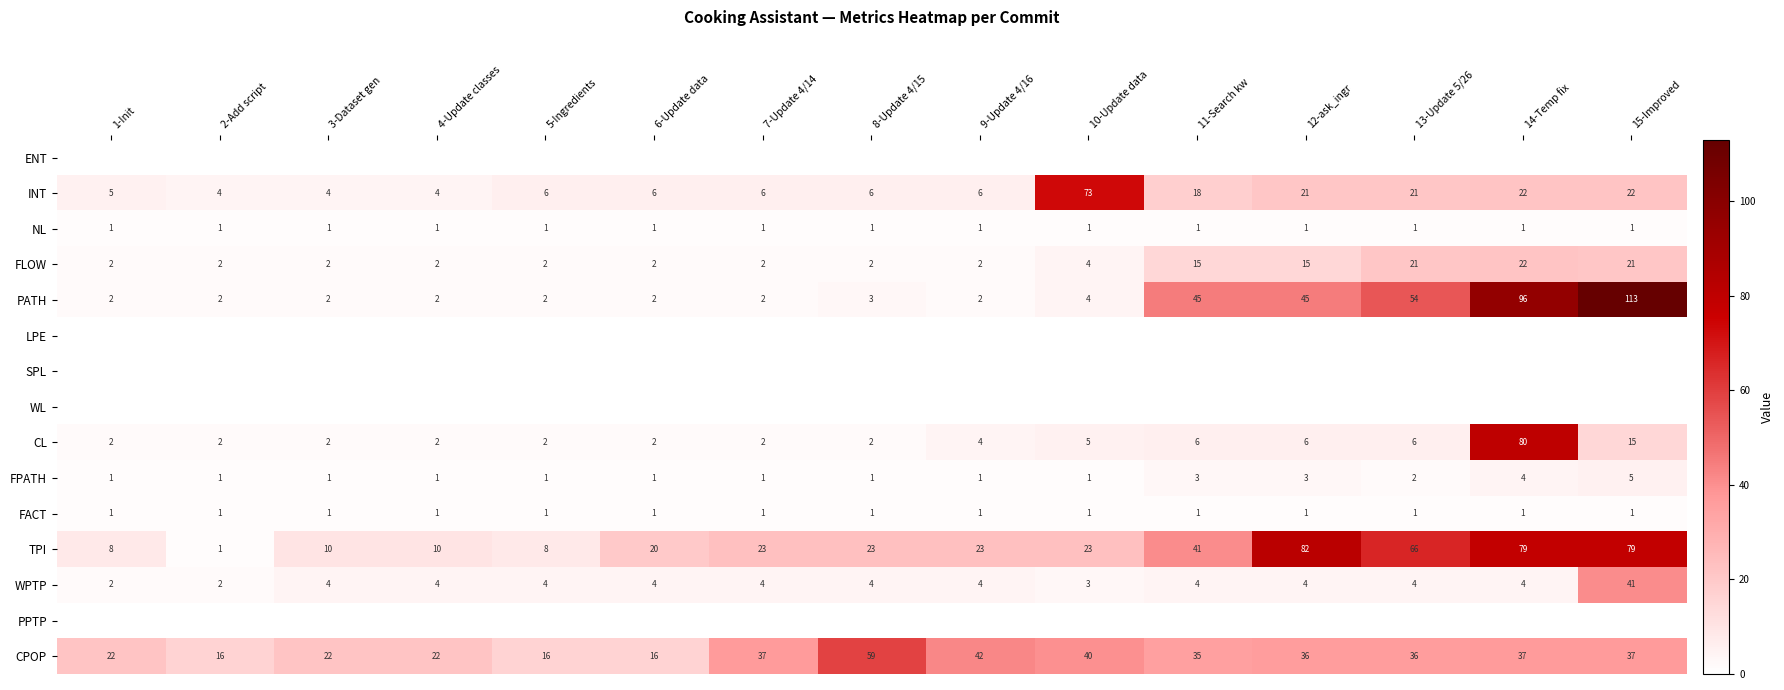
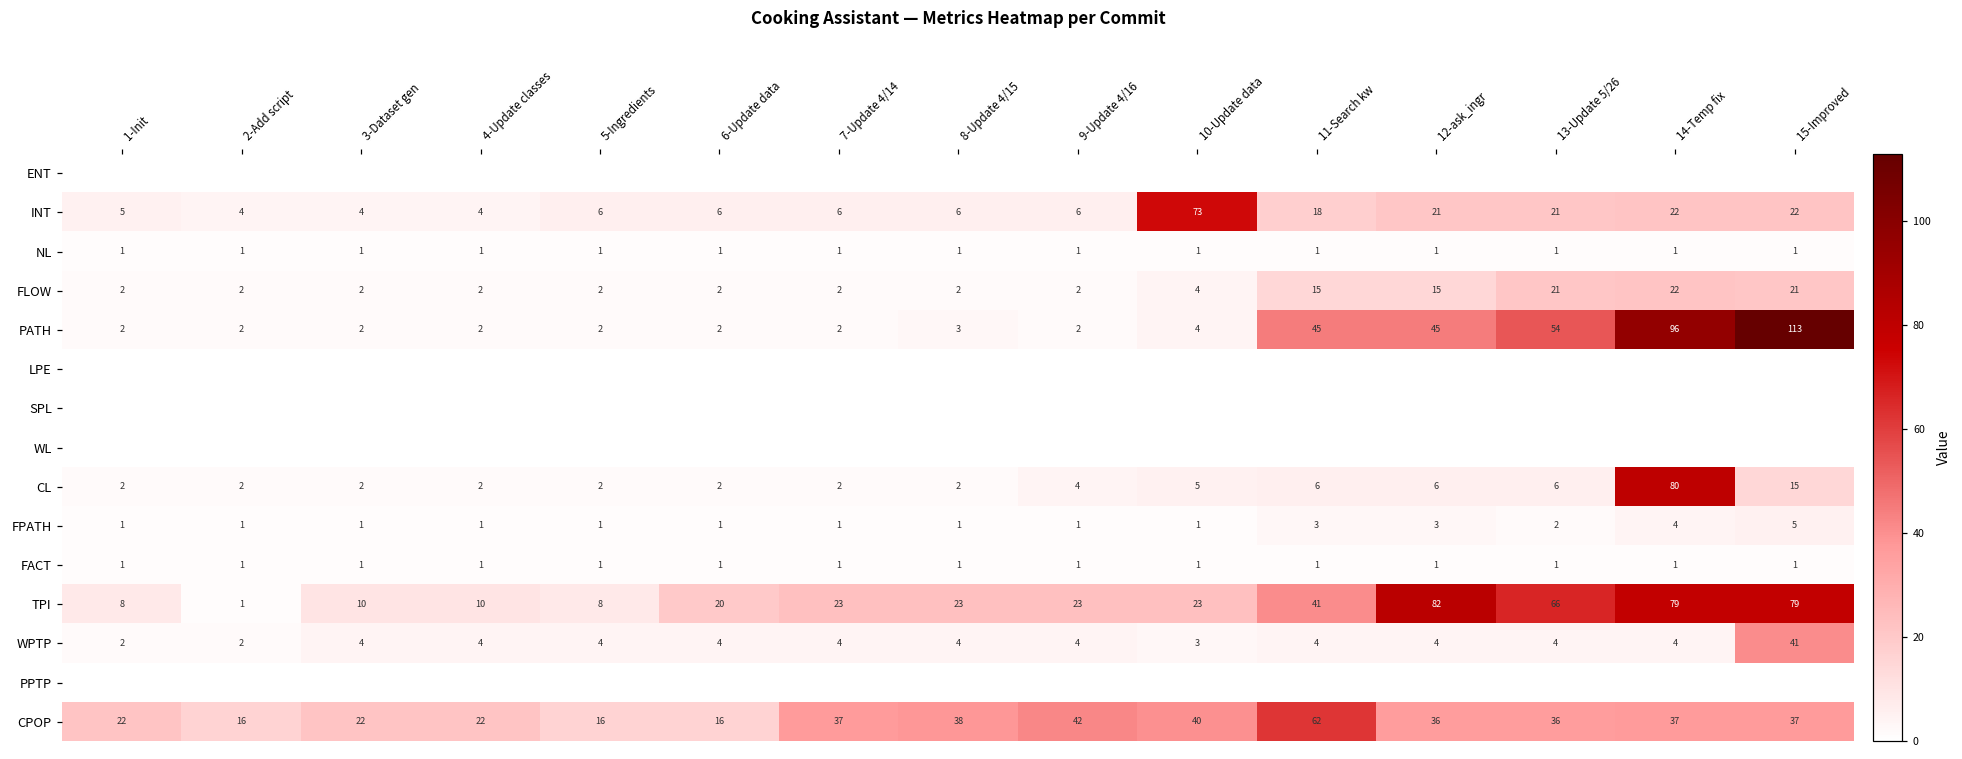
CPOP, 8-Update 4/15: 59 -> 38
CPOP, 11-Search kw: 35 -> 62
